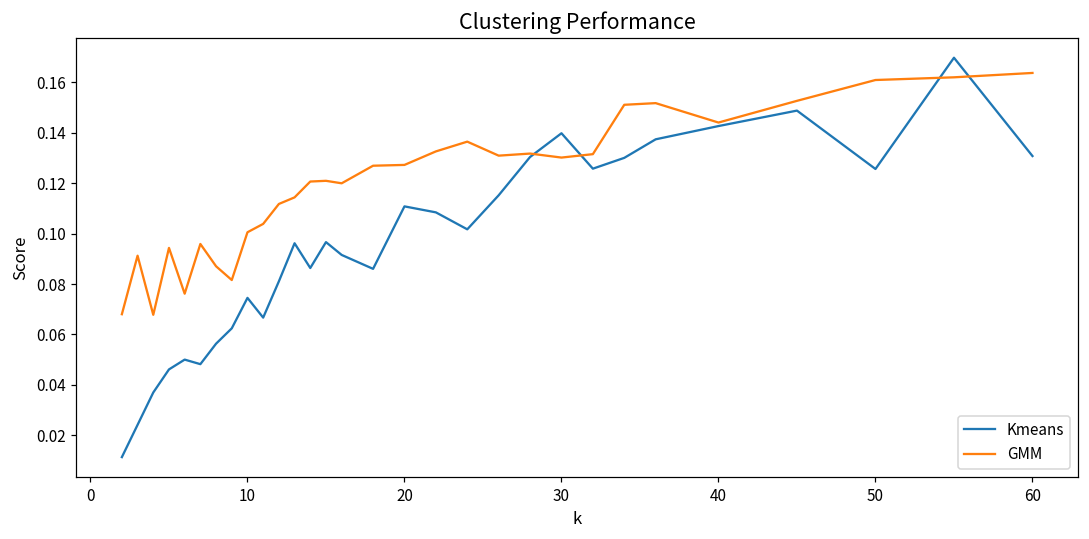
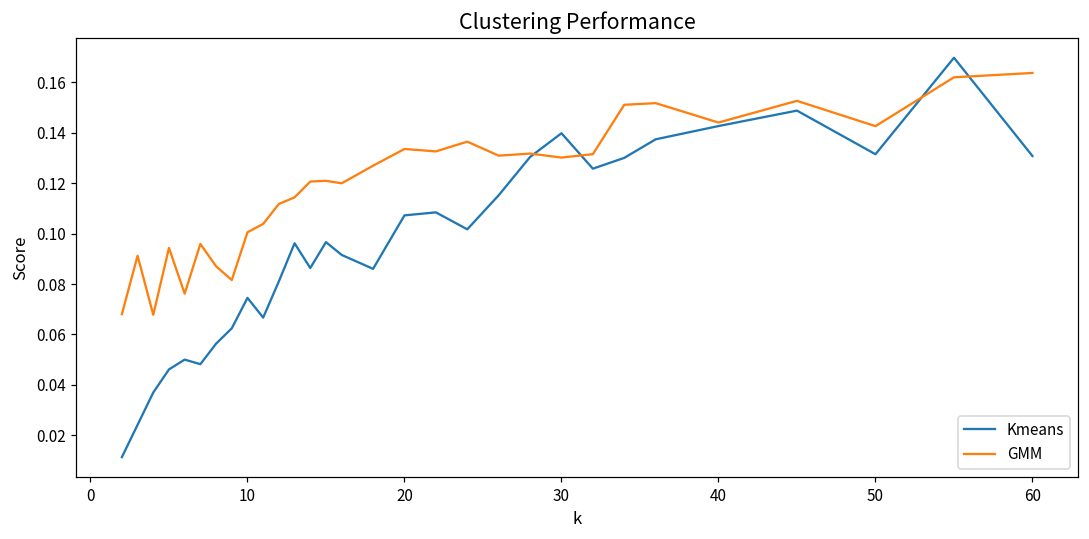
Kmeans, 20: 0.111 -> 0.107
GMM, 20: 0.127 -> 0.134
Kmeans, 50: 0.126 -> 0.132
GMM, 50: 0.161 -> 0.143
